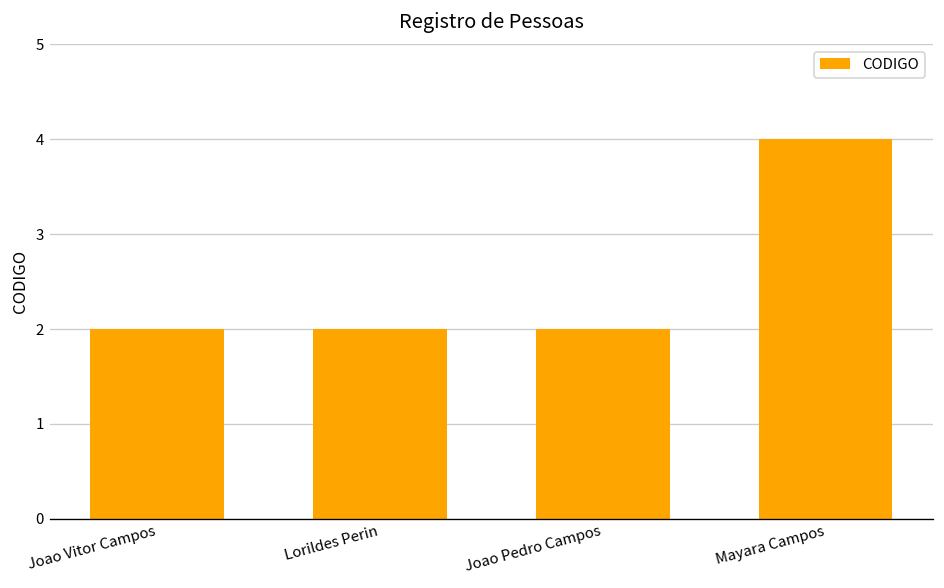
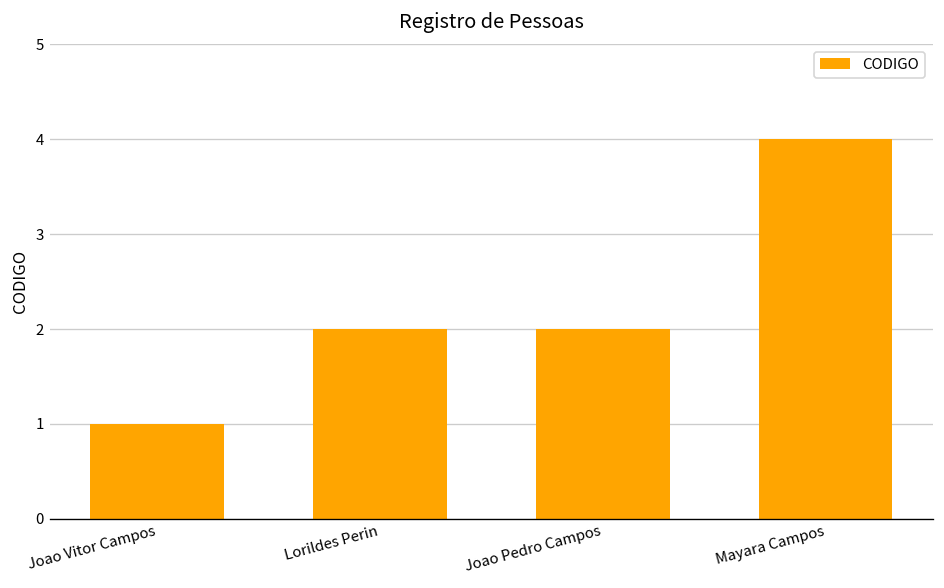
Joao Vitor Campos: 2 -> 1
